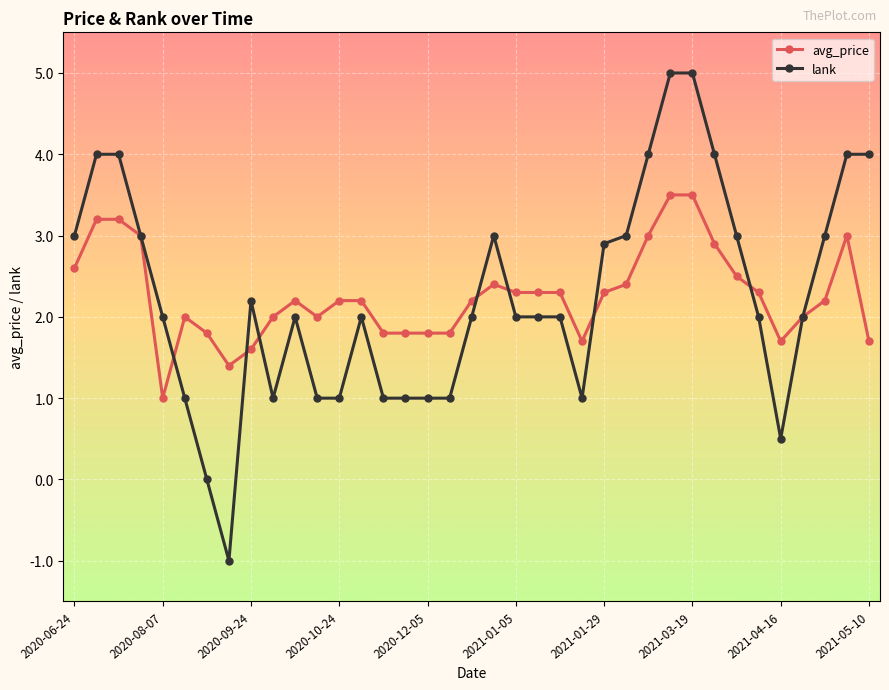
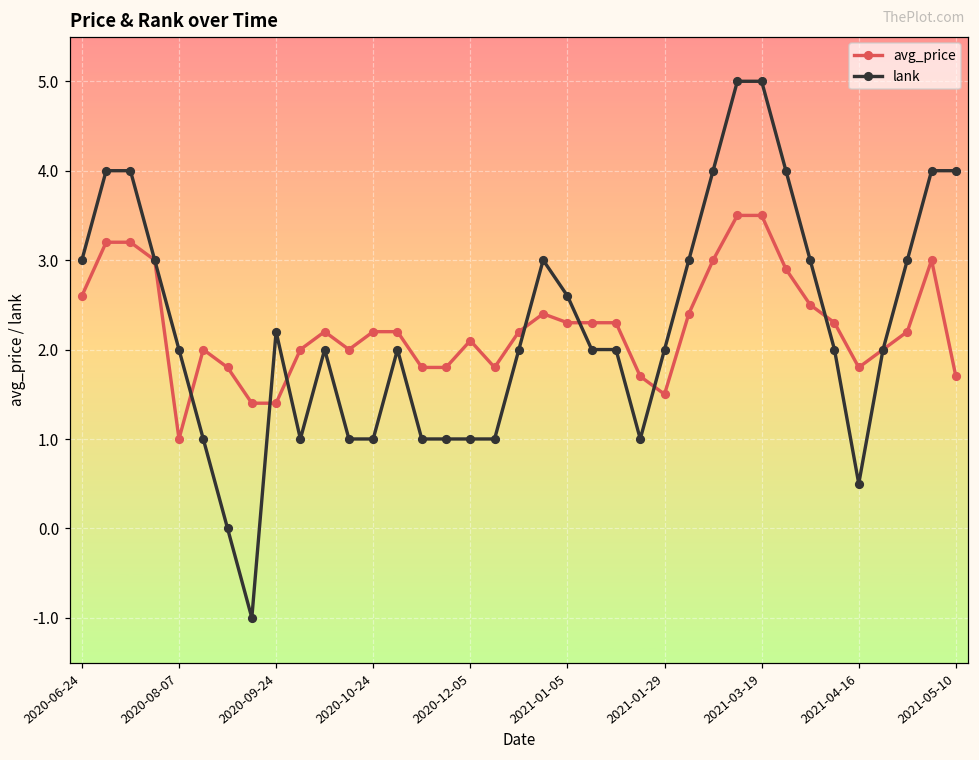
avg_price, 2020-09-24: 1.6 -> 1.4
avg_price, 2020-12-05: 1.8 -> 2.1
lank, 2021-01-05: 2.0 -> 2.6
avg_price, 2021-01-29: 2.3 -> 1.5
lank, 2021-01-29: 2.9 -> 2.0
avg_price, 2021-04-16: 1.7 -> 1.8
